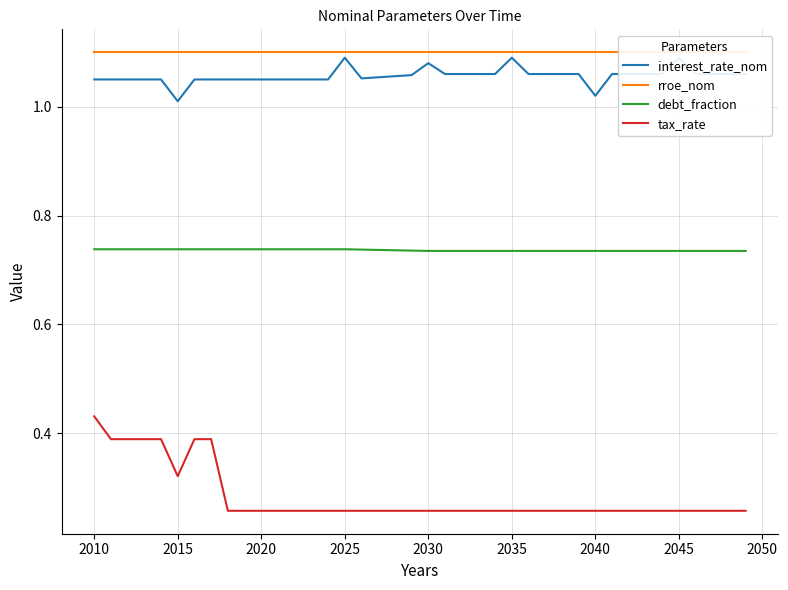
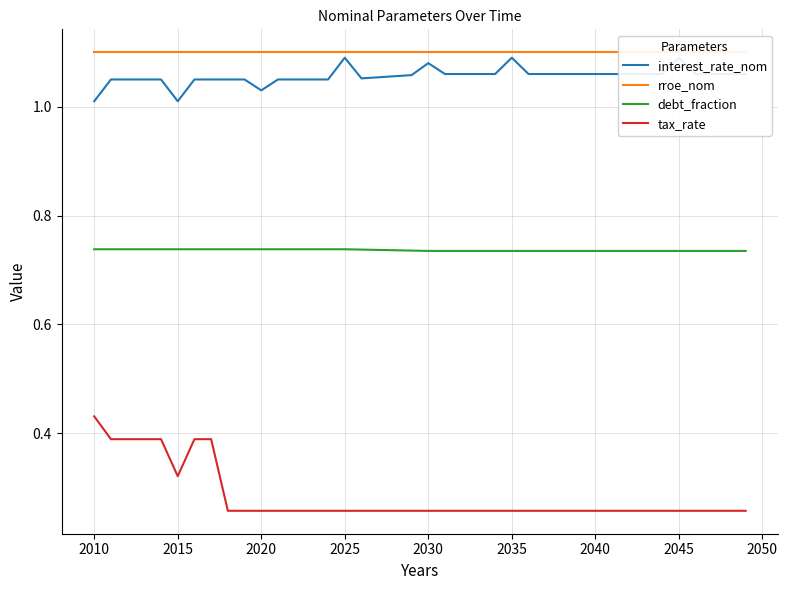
interest_rate_nom, 2010: 1.05 -> 1.01
interest_rate_nom, 2020: 1.05 -> 1.03
interest_rate_nom, 2040: 1.02 -> 1.06
